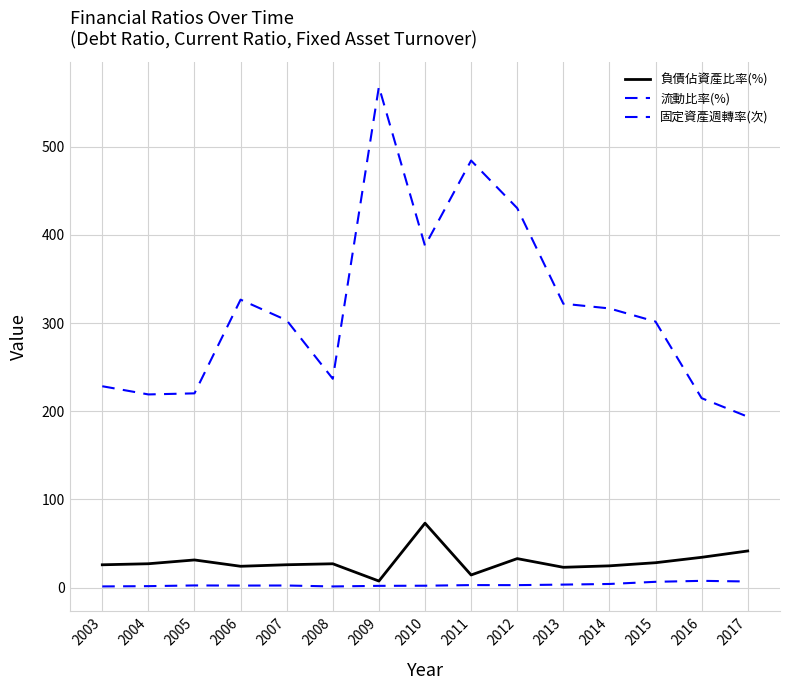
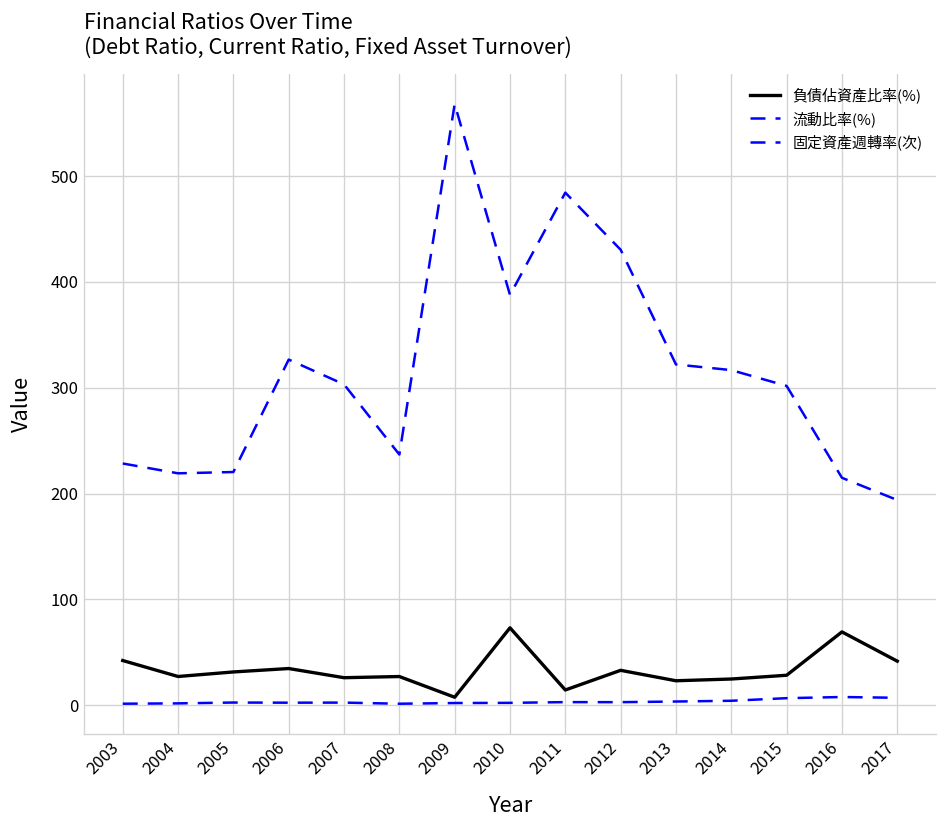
負債佔資產比率(%), 2003: 30 -> 40
負債佔資產比率(%), 2006: 20 -> 30
負債佔資產比率(%), 2016: 30 -> 70
